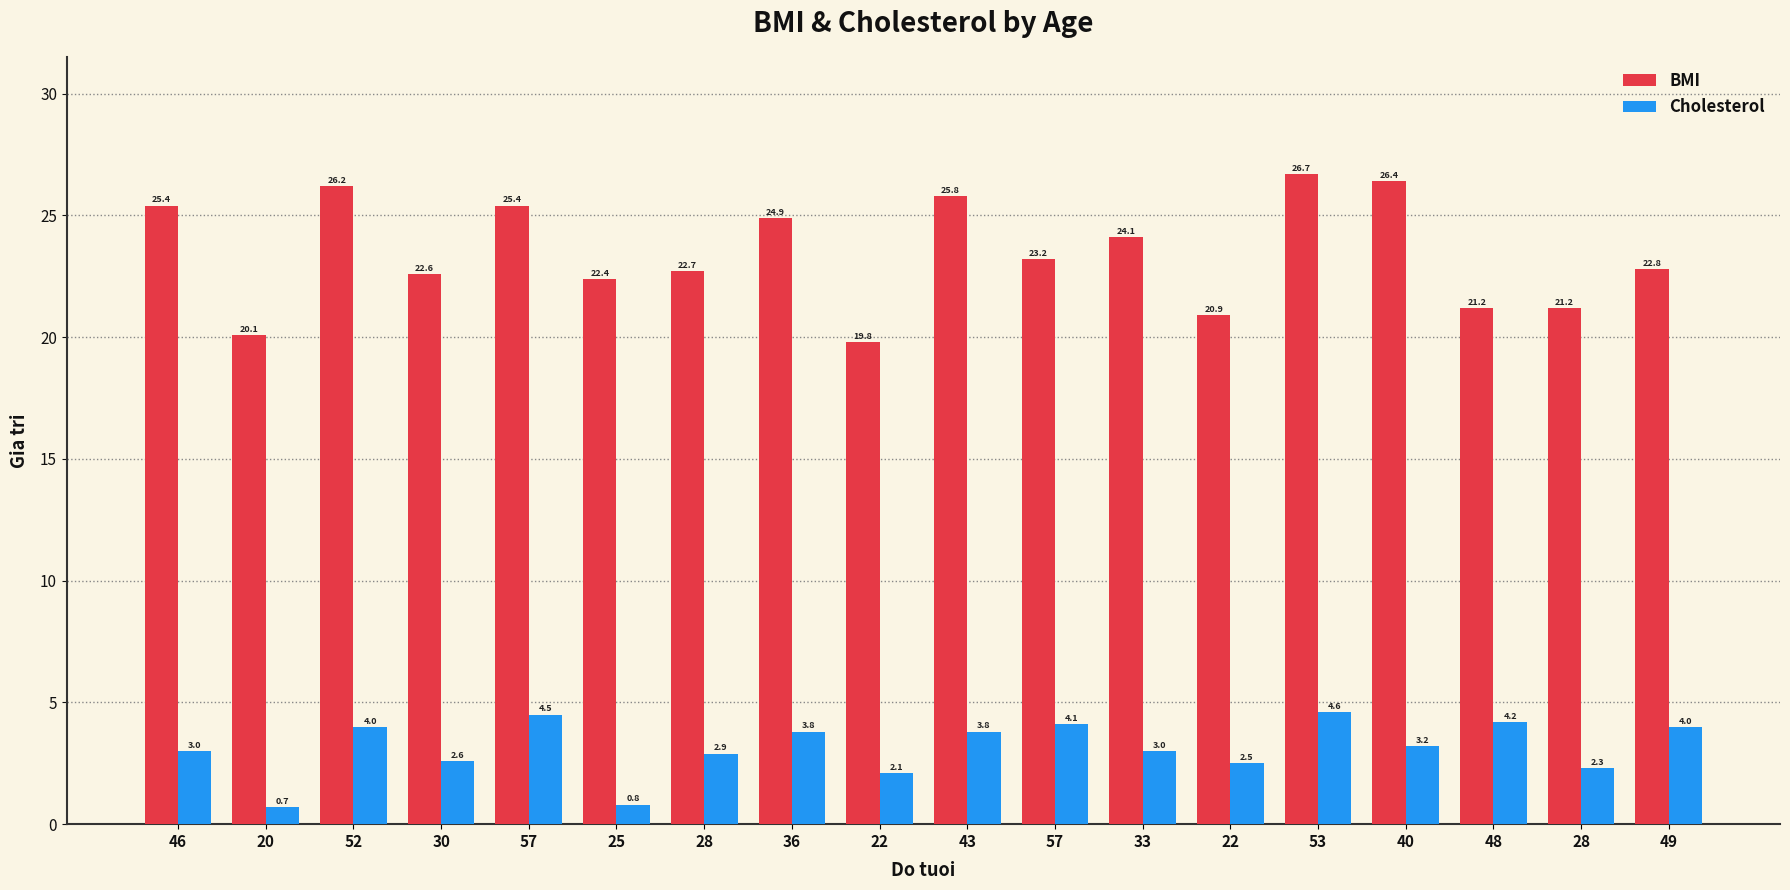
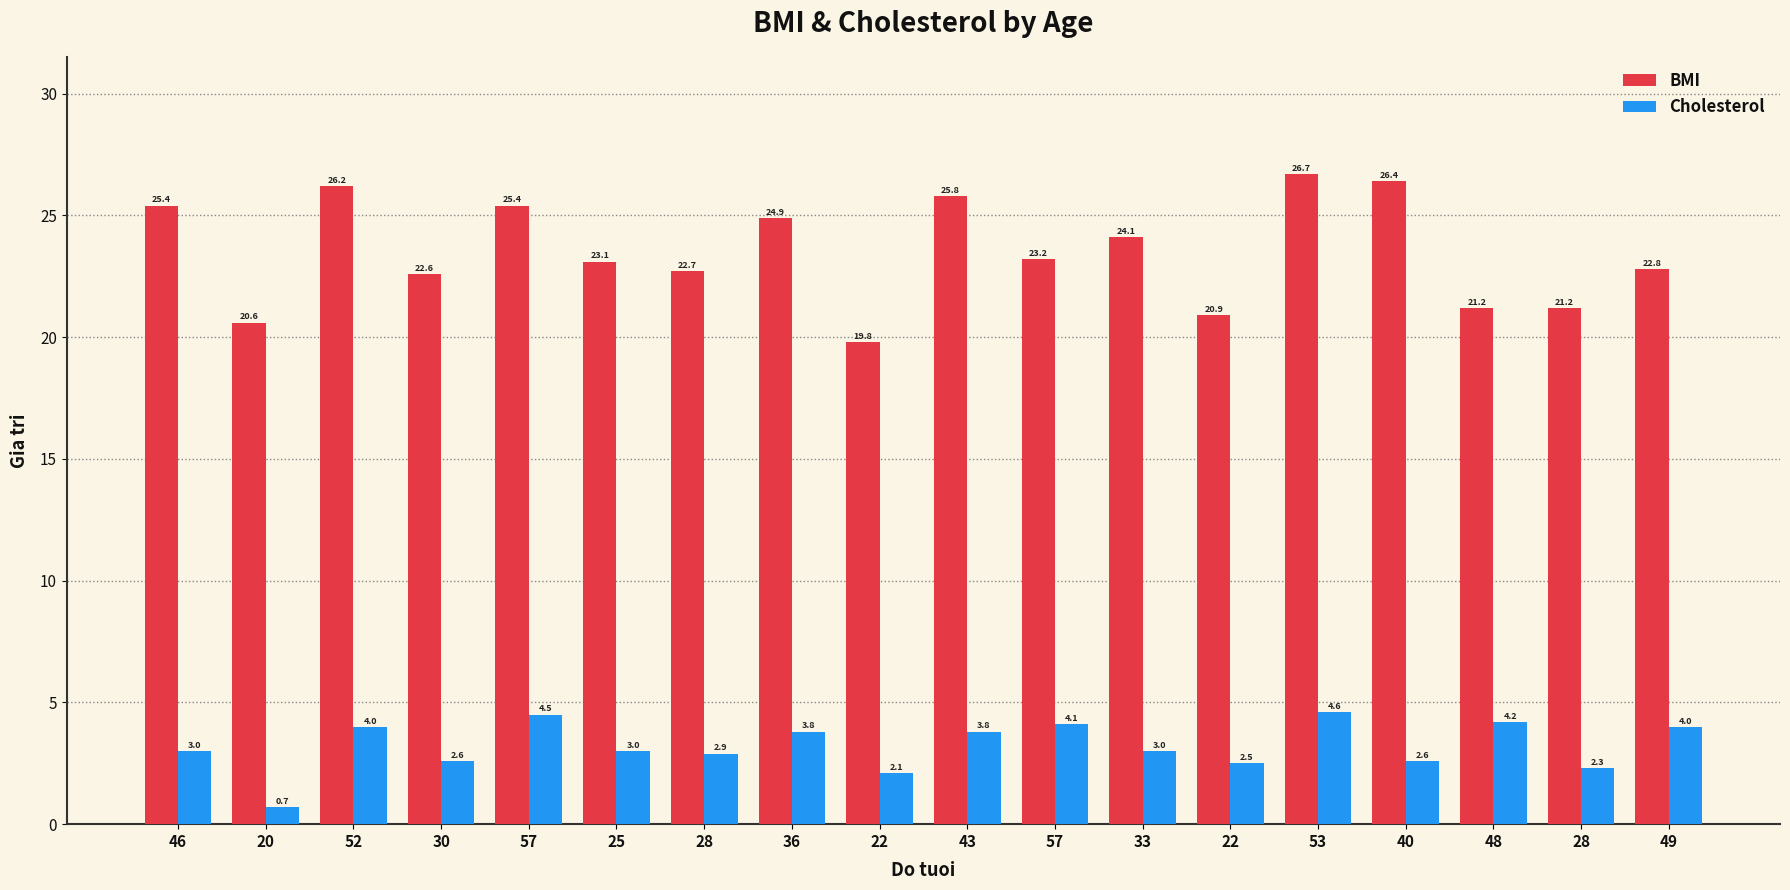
BMI, 20: 20.1 -> 20.6
BMI, 25: 22.4 -> 23.1
Cholesterol, 25: 0.8 -> 3.0
Cholesterol, 40: 3.2 -> 2.6
